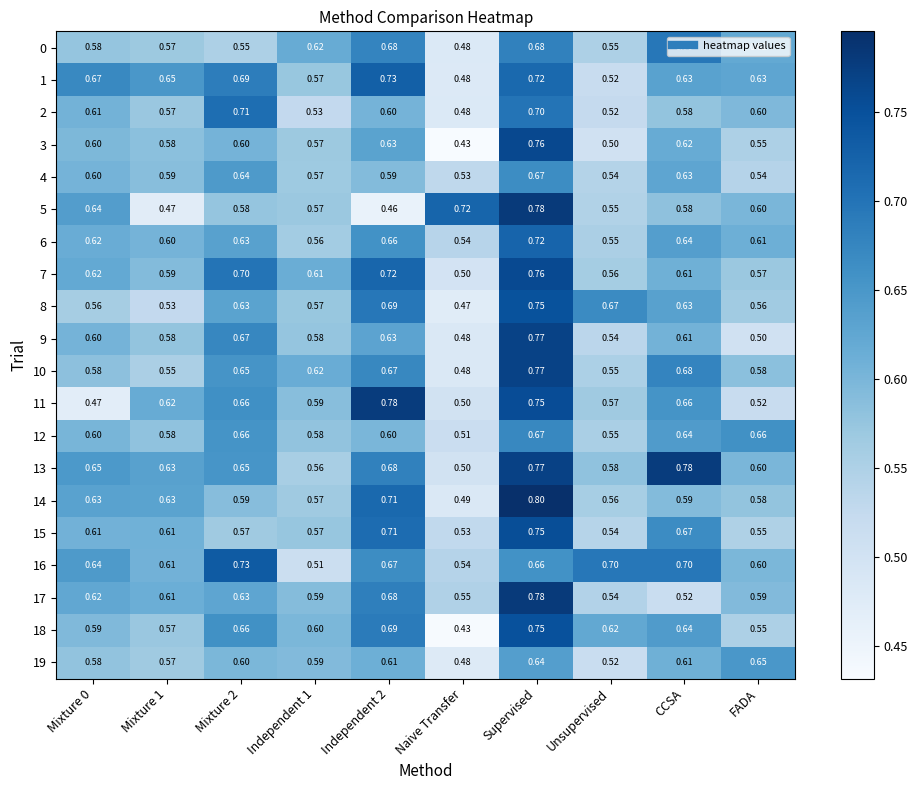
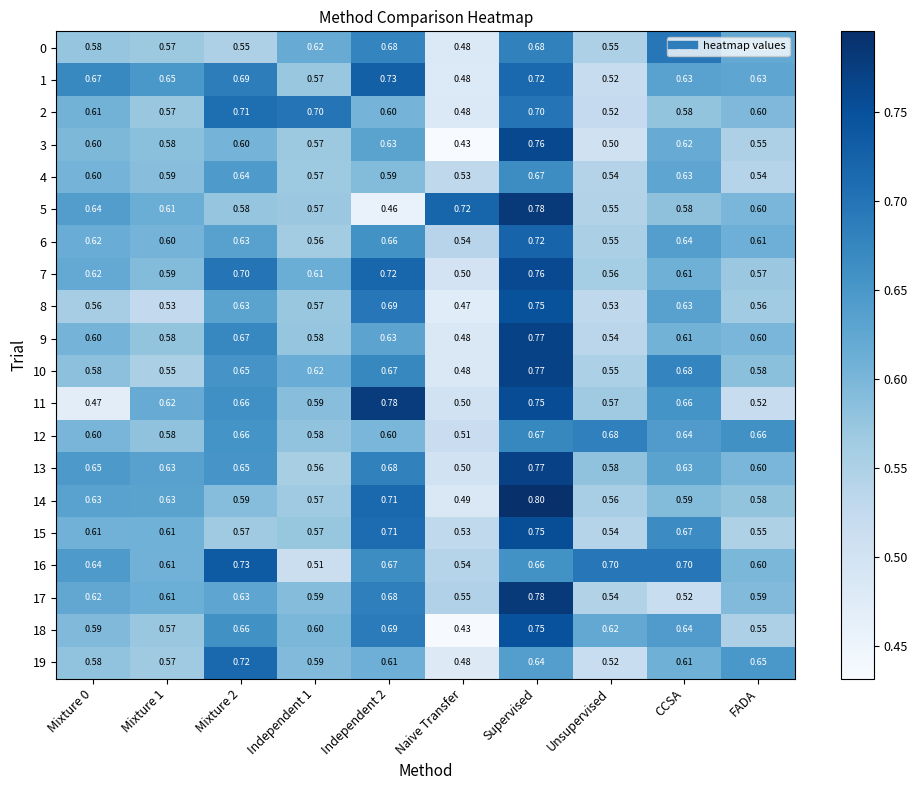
2, Independent 1: 0.53 -> 0.70
5, Mixture 1: 0.47 -> 0.61
8, Unsupervised: 0.67 -> 0.53
9, FADA: 0.50 -> 0.60
12, Unsupervised: 0.55 -> 0.68
13, CCSA: 0.78 -> 0.63
19, Mixture 2: 0.60 -> 0.72
